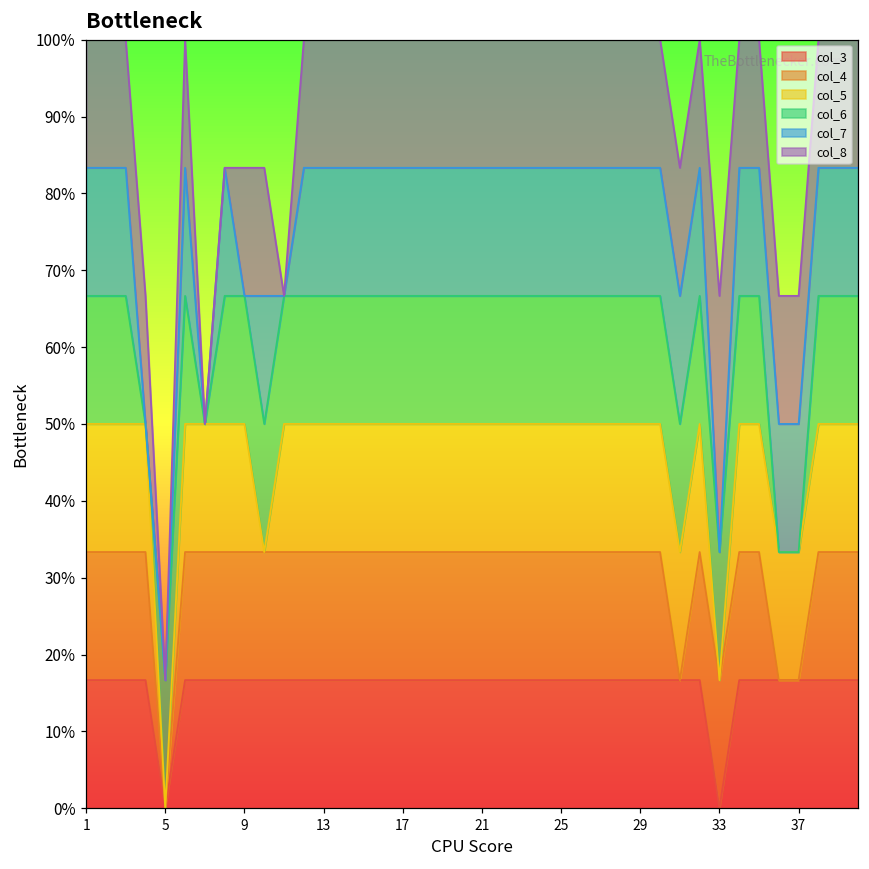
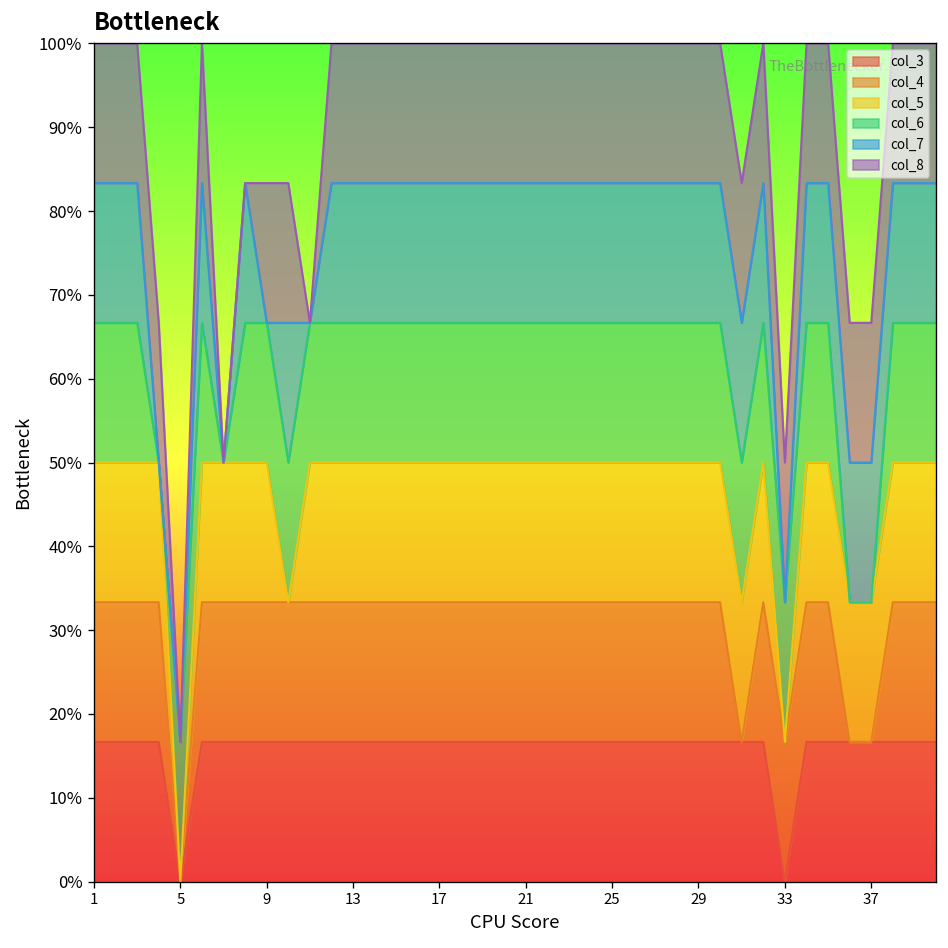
col_8, 33: 33% -> 17%
